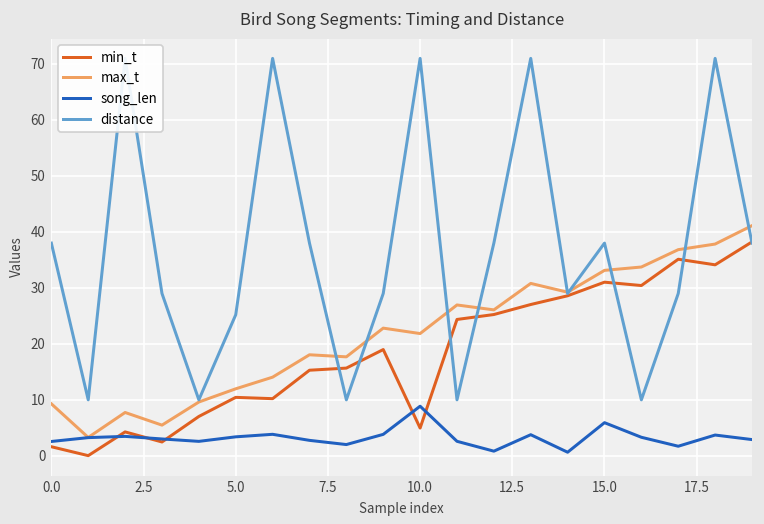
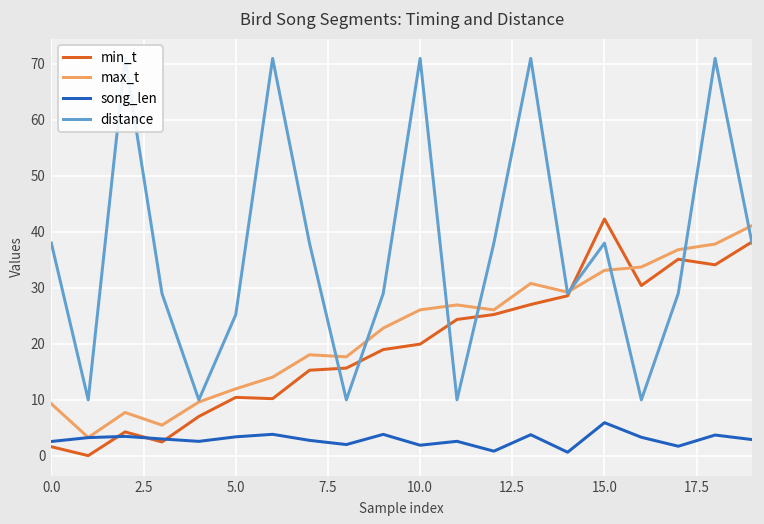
min_t, 10.0: 5 -> 20
max_t, 10.0: 22 -> 26
song_len, 10.0: 9 -> 2
min_t, 15.0: 31 -> 42
